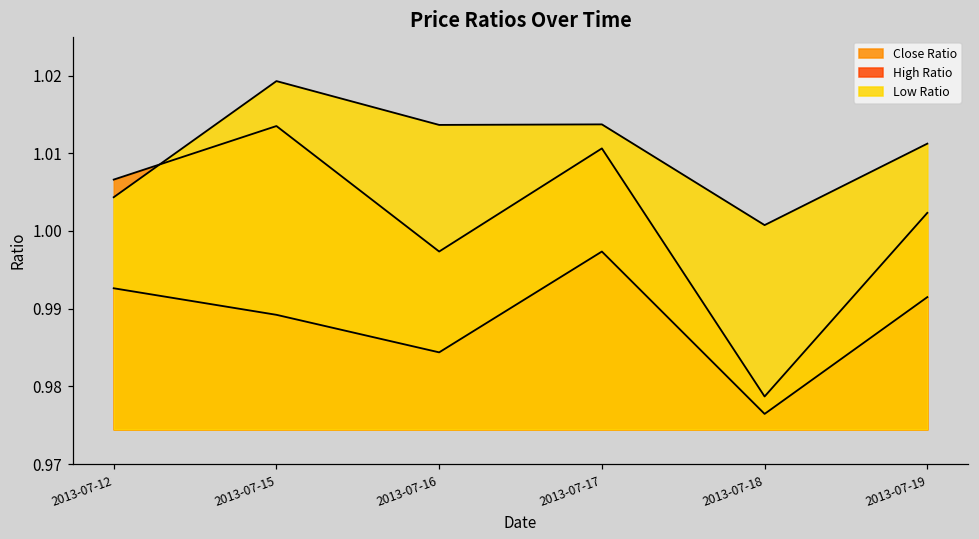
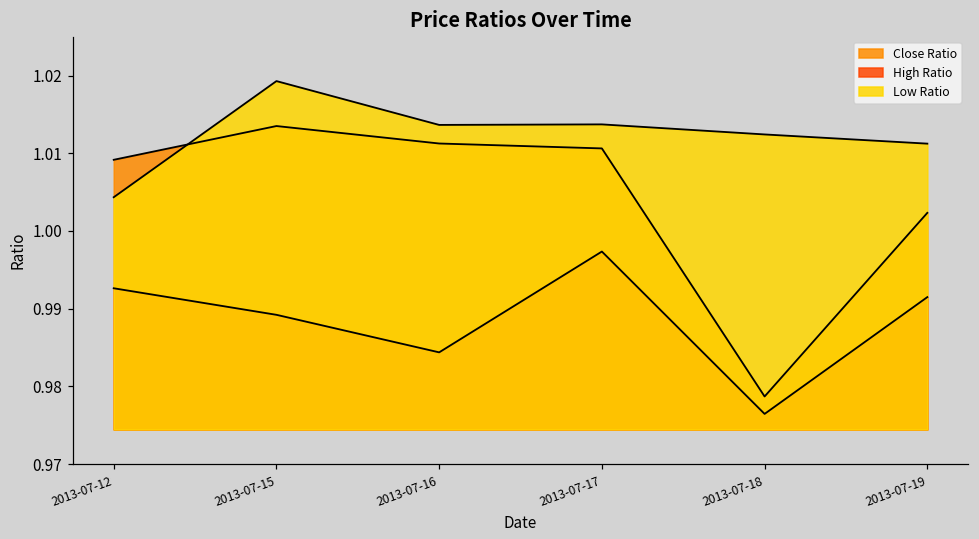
Close Ratio, 2013-07-12: 1.007 -> 1.009
Close Ratio, 2013-07-16: 0.997 -> 1.011
Low Ratio, 2013-07-18: 1.001 -> 1.012
